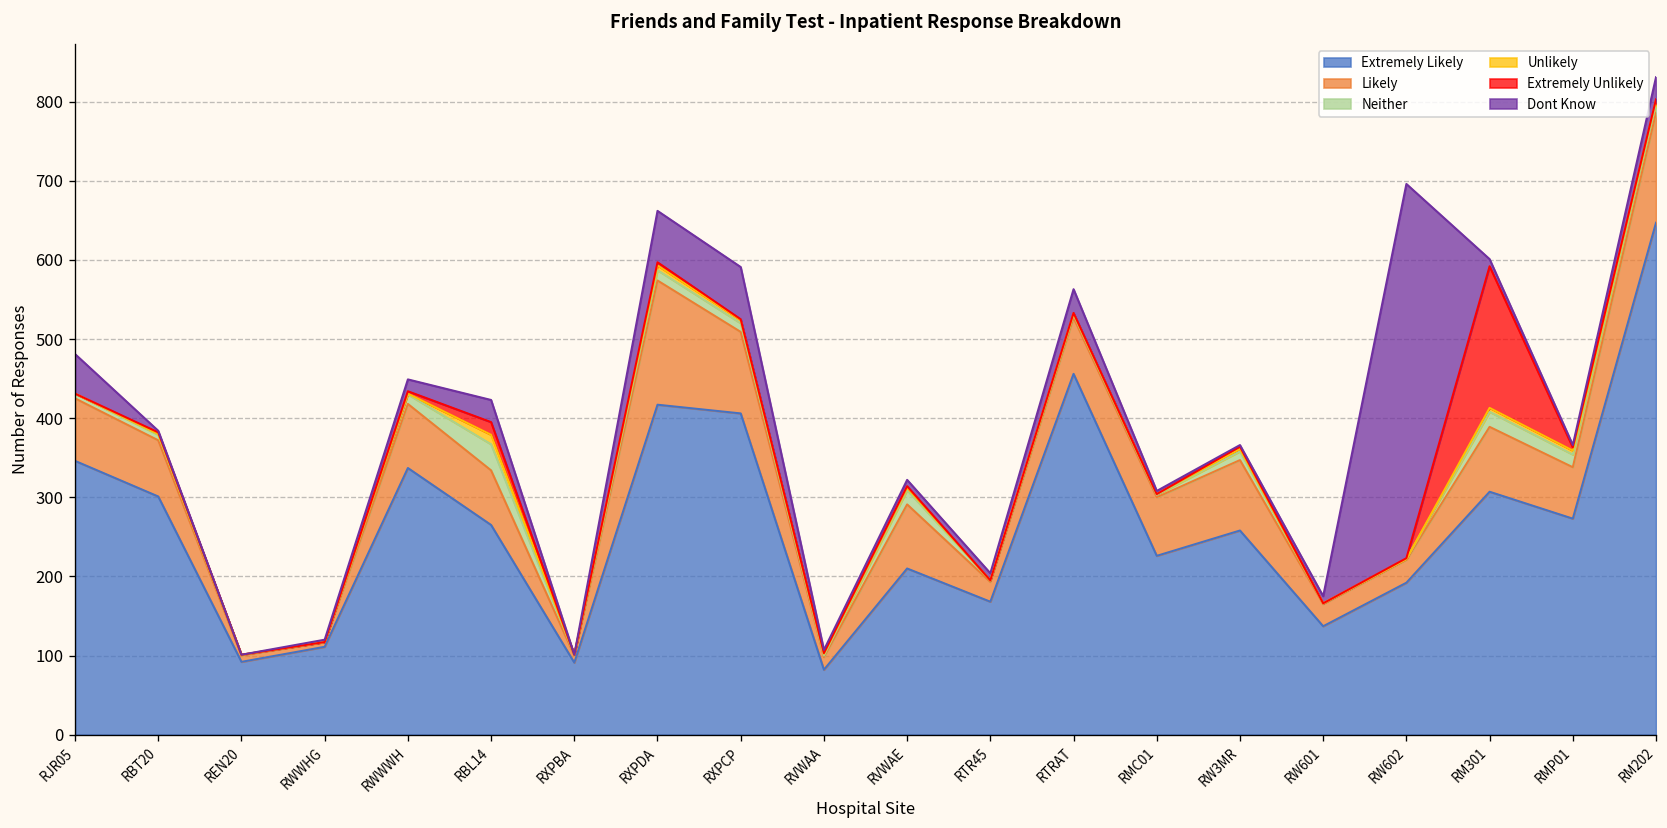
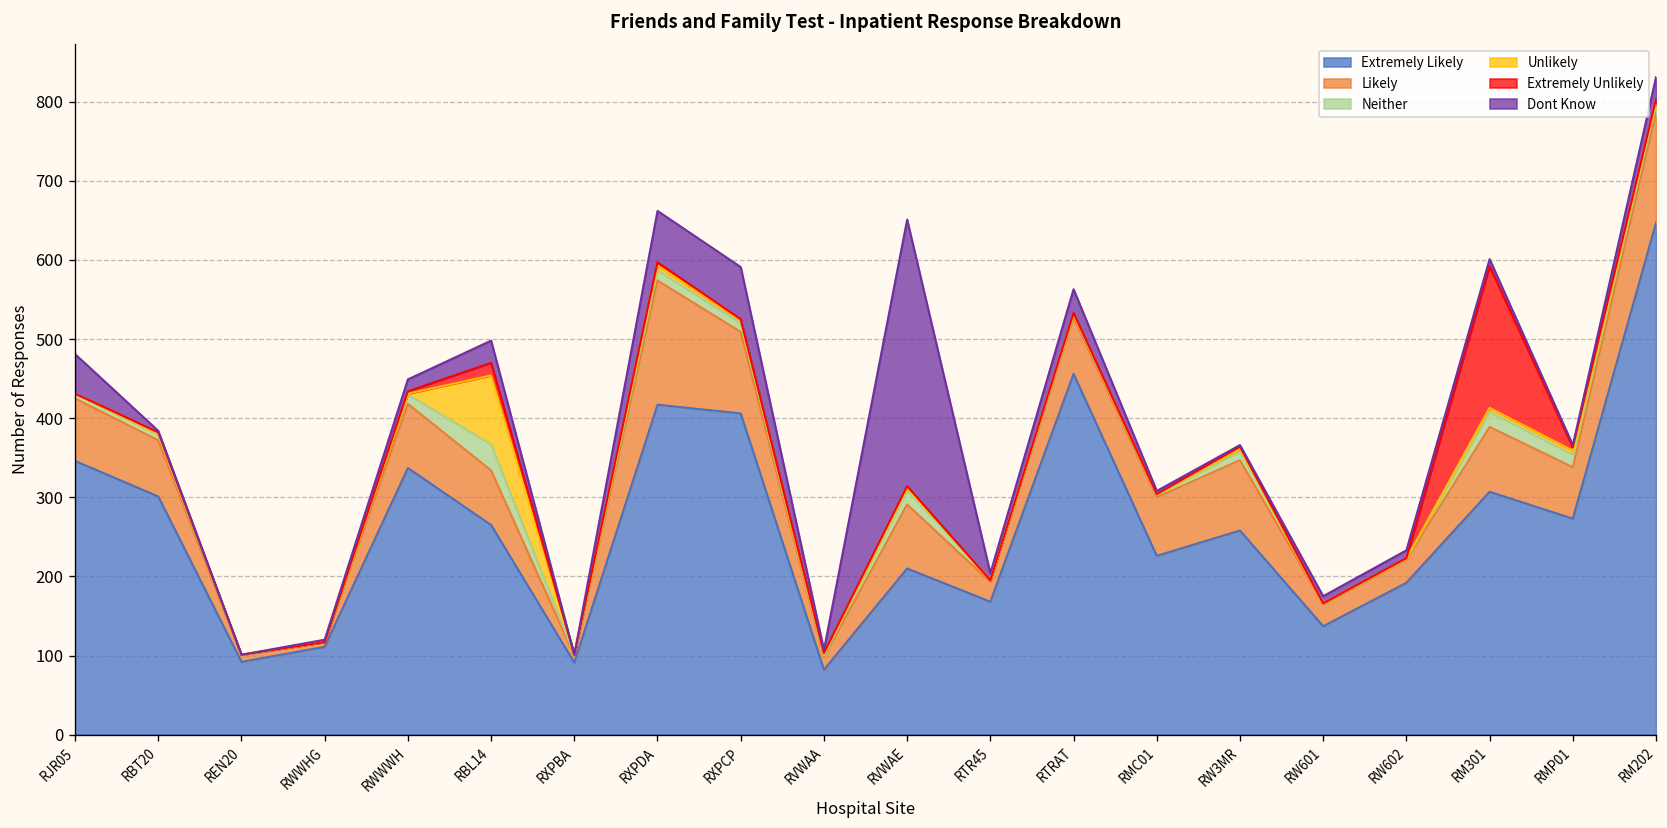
Unlikely, RBL14: 10 -> 90
Dont Know, RVWAE: 10 -> 340
Dont Know, RW602: 470 -> 10
